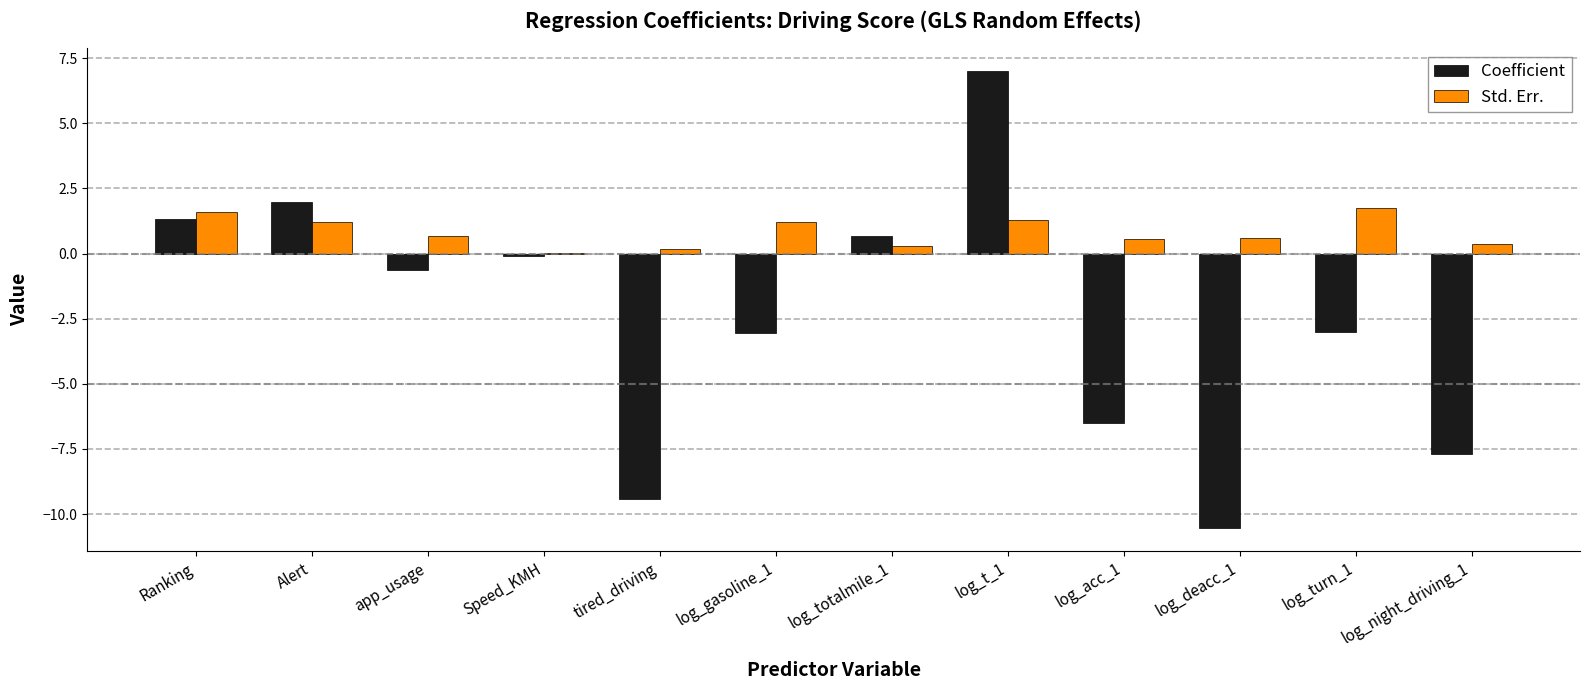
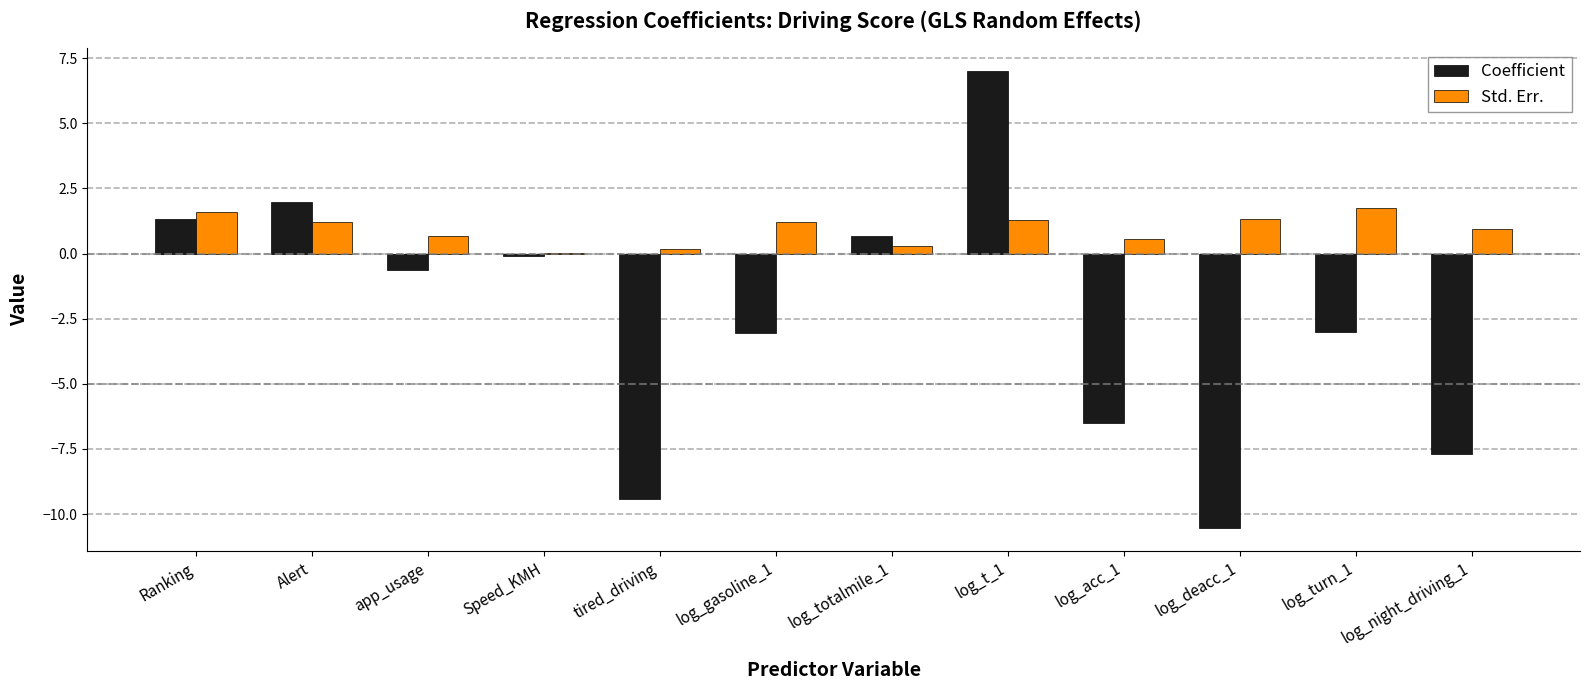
Std. Err., log_deacc_1: 0.6 -> 1.3
Std. Err., log_night_driving_1: 0.4 -> 0.9
